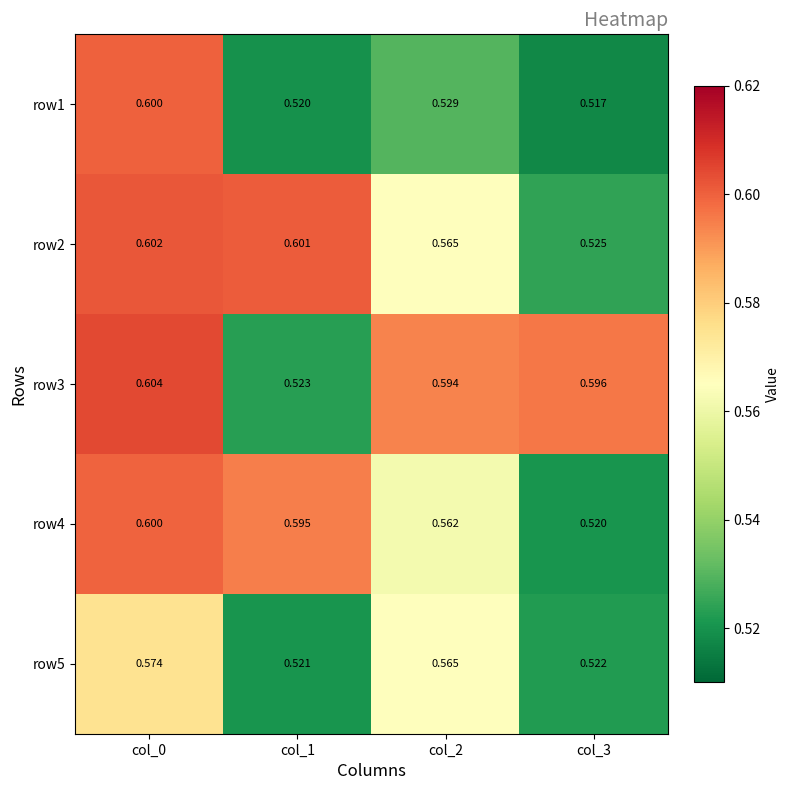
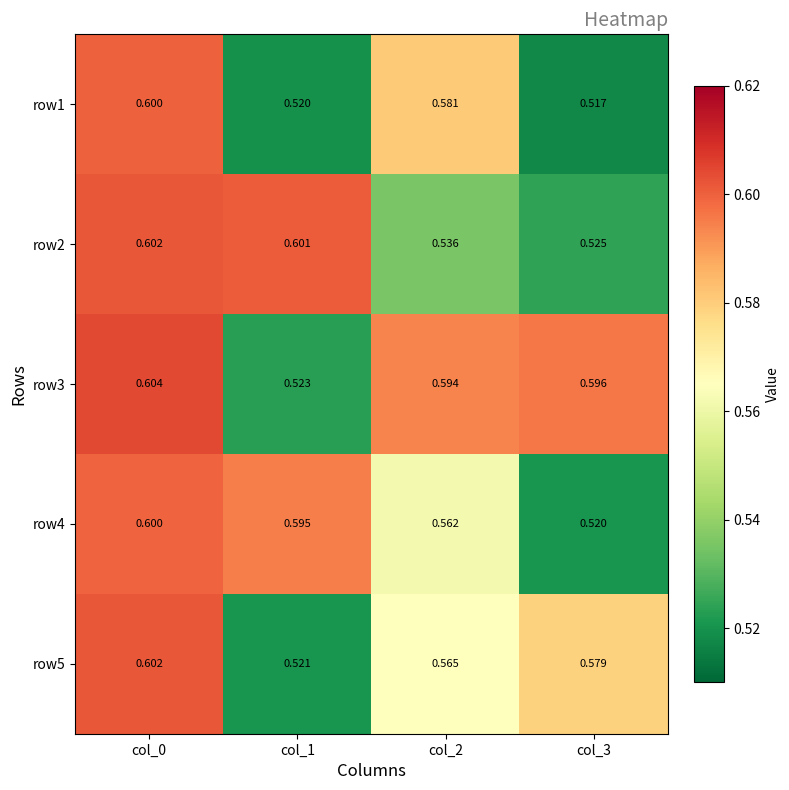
row1, col_2: 0.529 -> 0.581
row2, col_2: 0.565 -> 0.536
row5, col_0: 0.574 -> 0.602
row5, col_3: 0.522 -> 0.579
